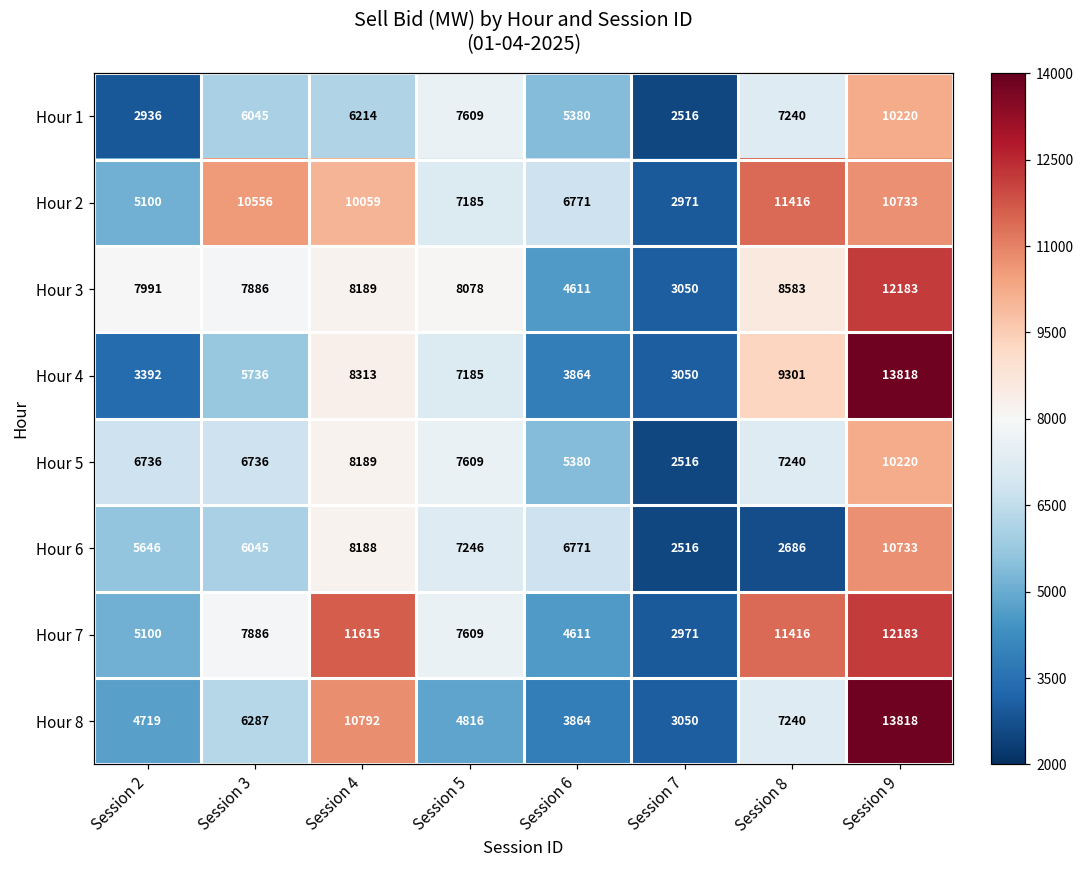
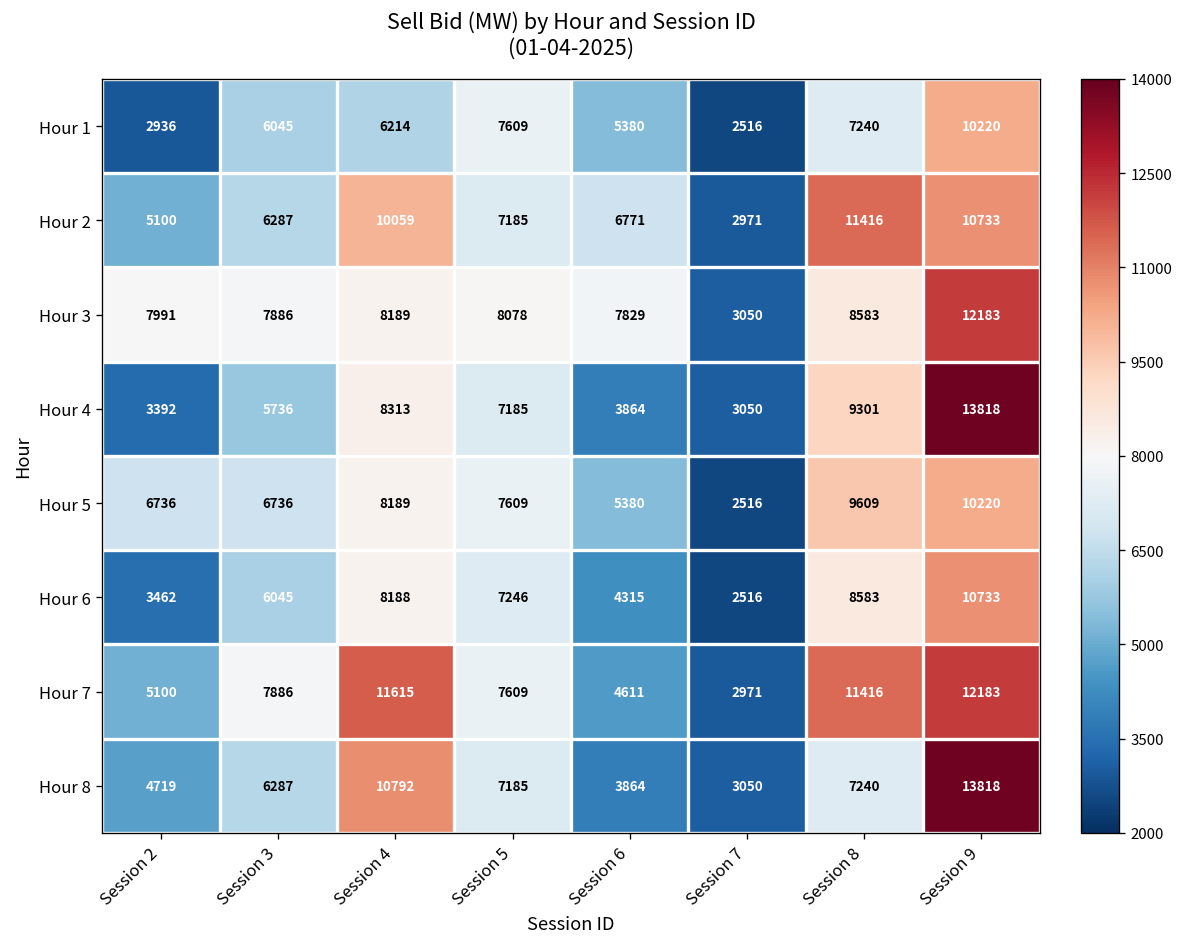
Hour 2, Session 3: 10556 -> 6287
Hour 3, Session 6: 4611 -> 7829
Hour 5, Session 8: 7240 -> 9609
Hour 6, Session 2: 5646 -> 3462
Hour 6, Session 6: 6771 -> 4315
Hour 6, Session 8: 2686 -> 8583
Hour 8, Session 5: 4816 -> 7185
